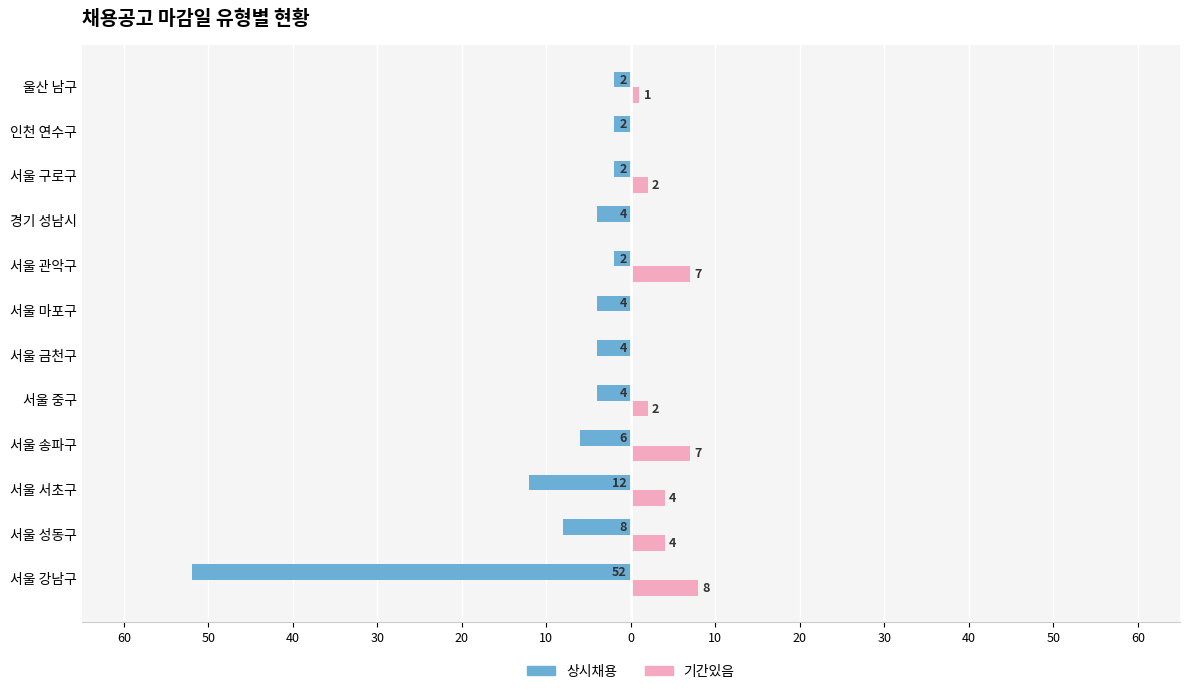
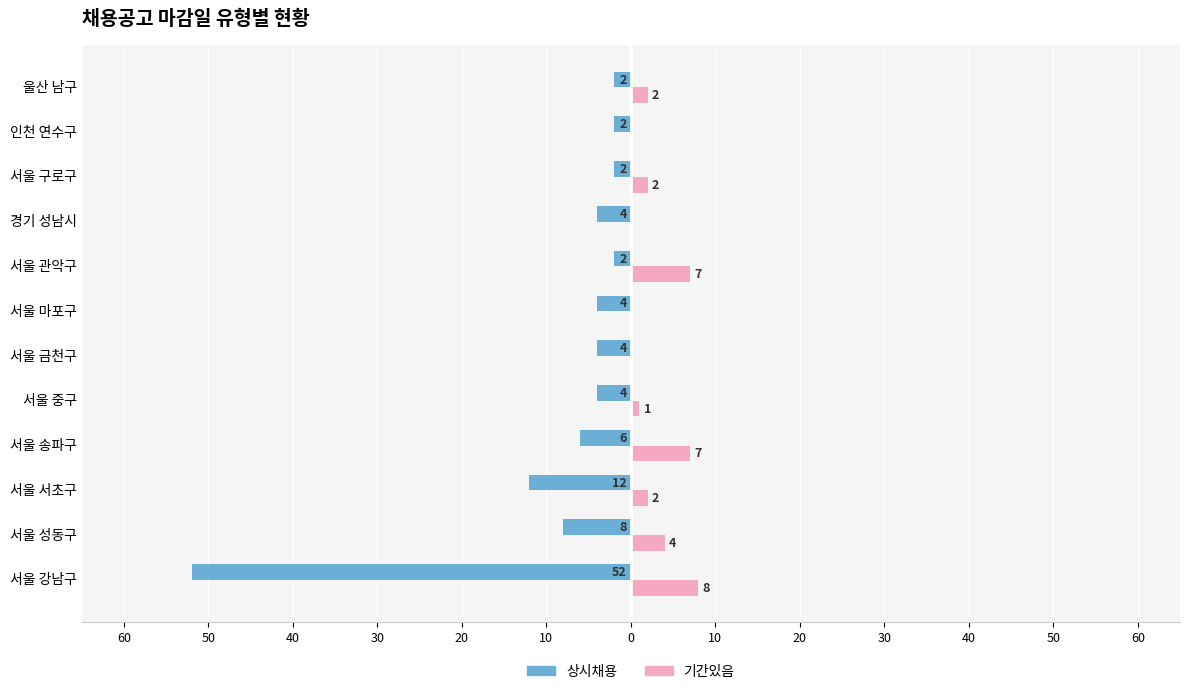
기간있음, 울산 남구: 1 -> 2
기간있음, 서울 중구: 2 -> 1
기간있음, 서울 서초구: 4 -> 2
